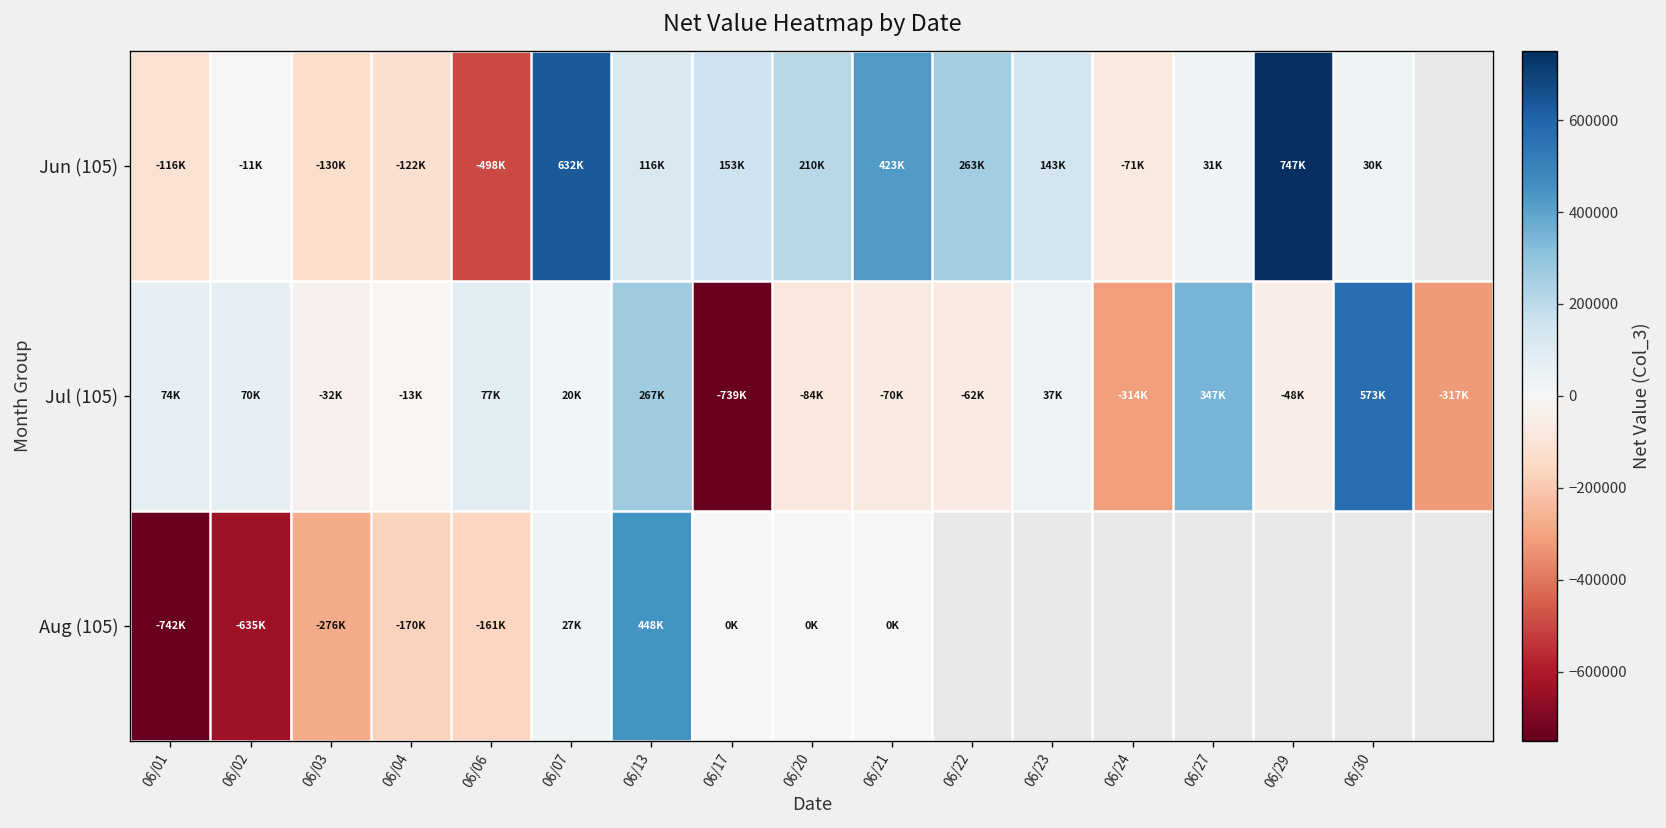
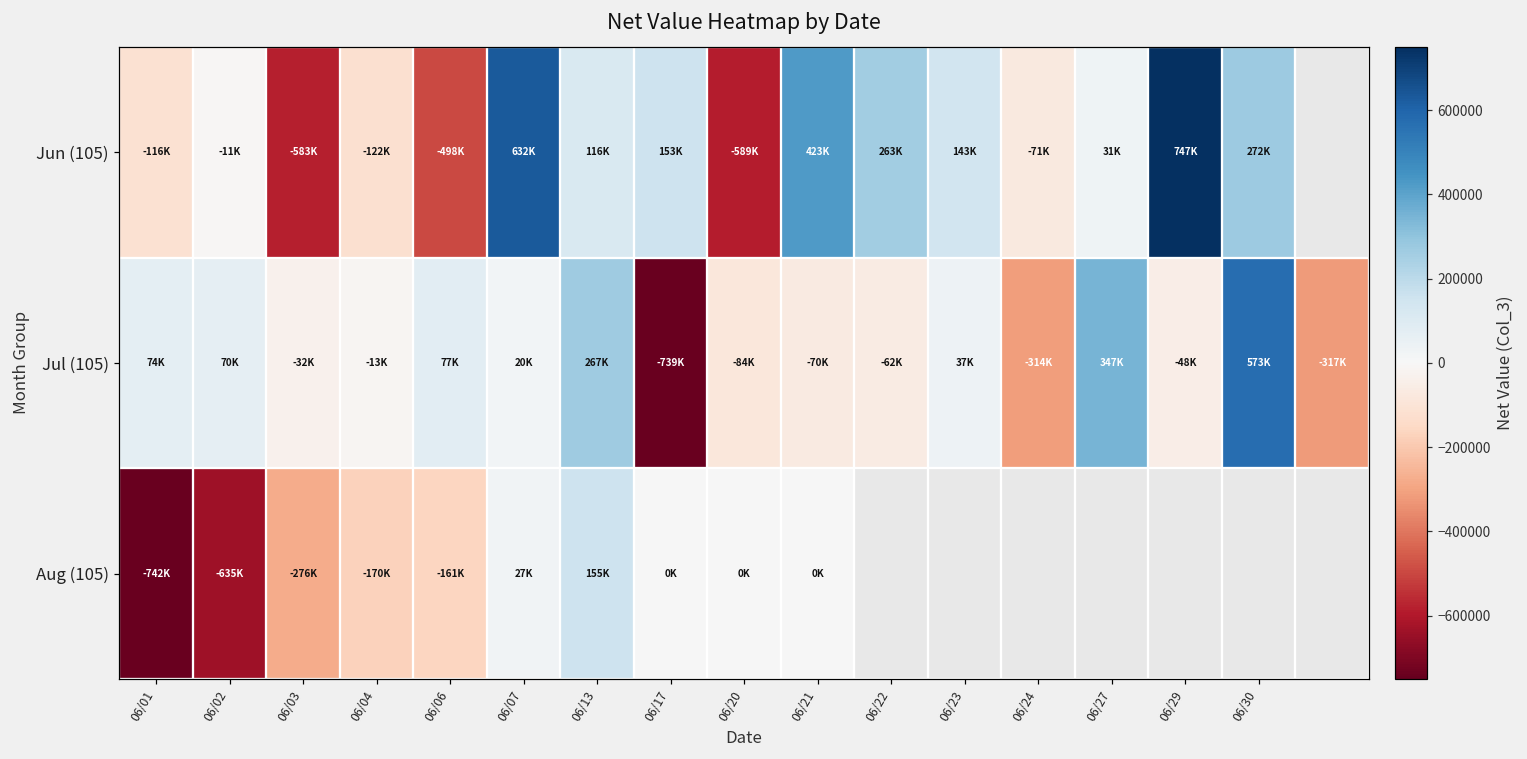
Jun (105), 06/03: -130K -> -583K
Jun (105), 06/20: 210K -> -589K
Jun (105), 06/30: 30K -> 272K
Aug (105), 06/13: 448K -> 155K
